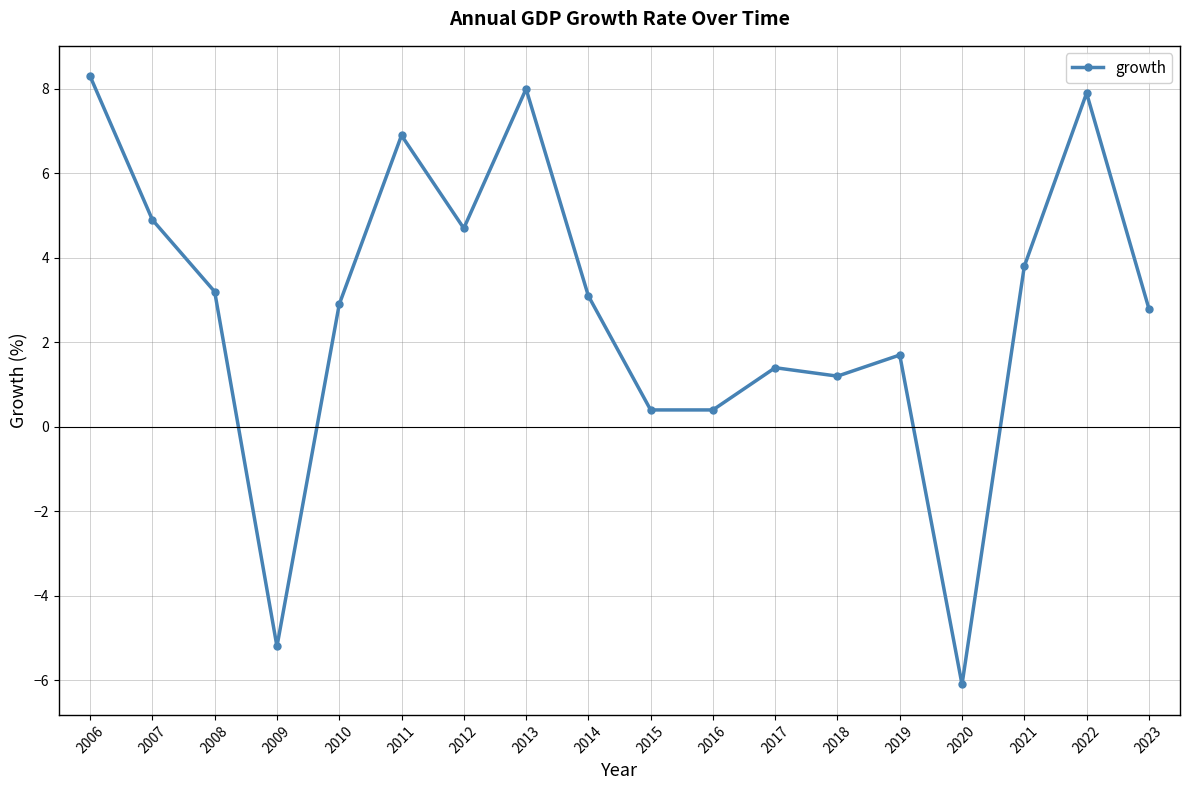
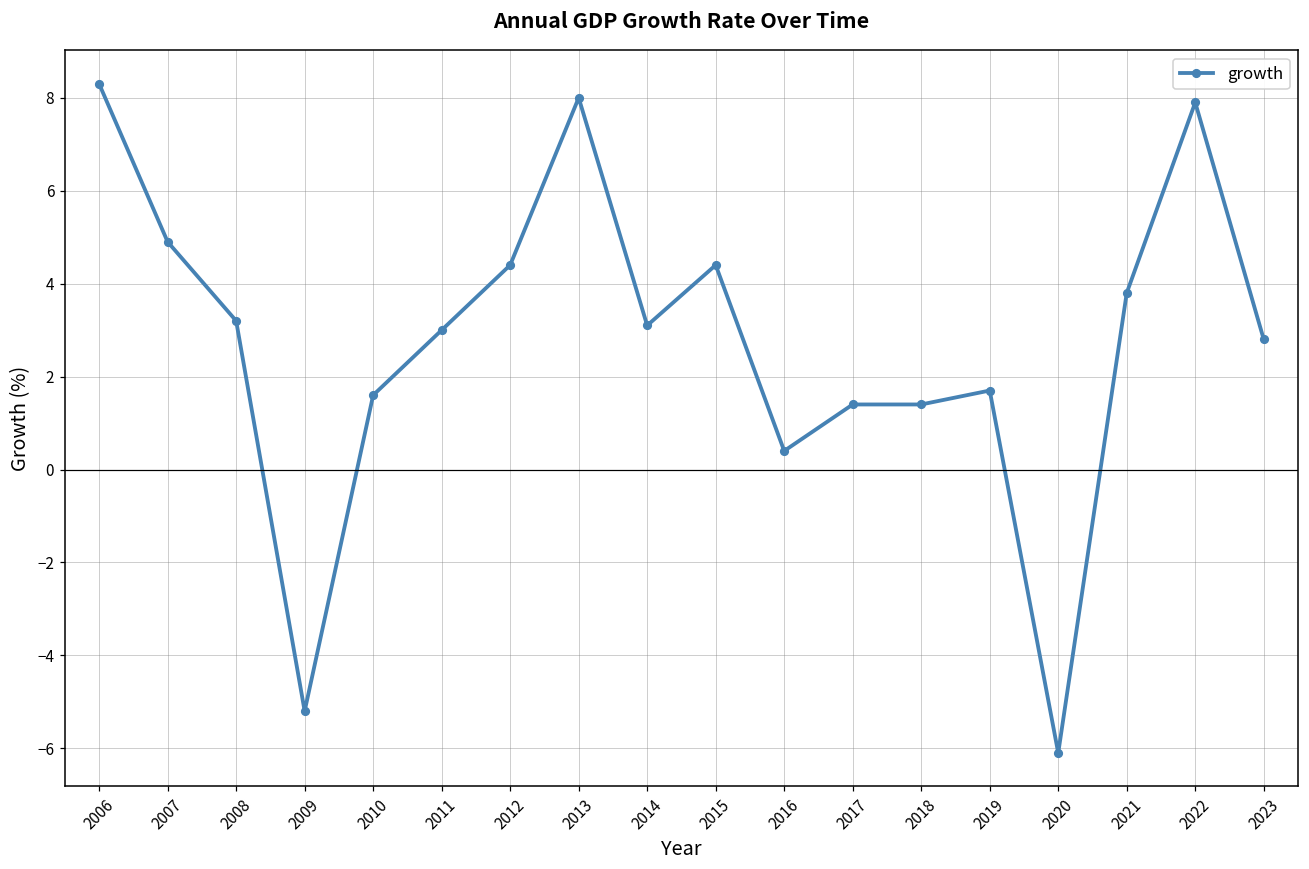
2010: 2.9 -> 1.6
2011: 6.9 -> 3.0
2012: 4.7 -> 4.4
2015: 0.4 -> 4.4
2018: 1.2 -> 1.4
